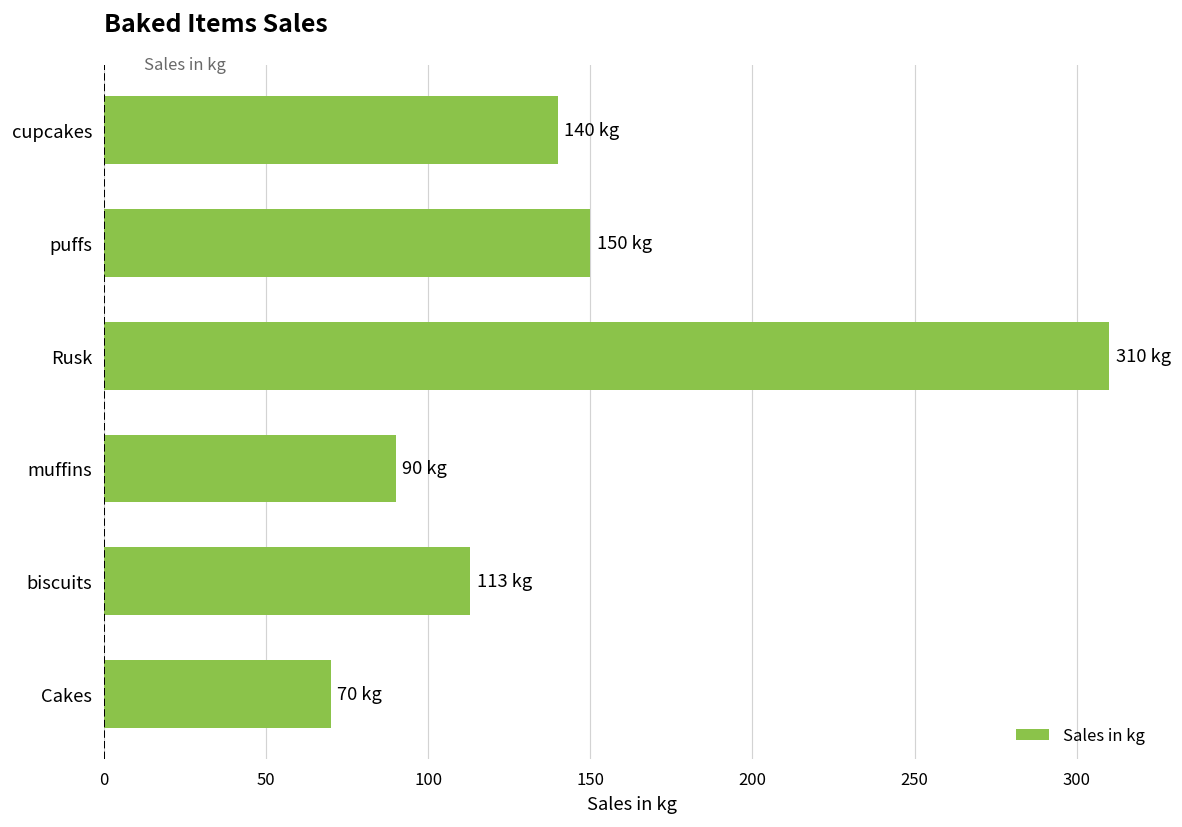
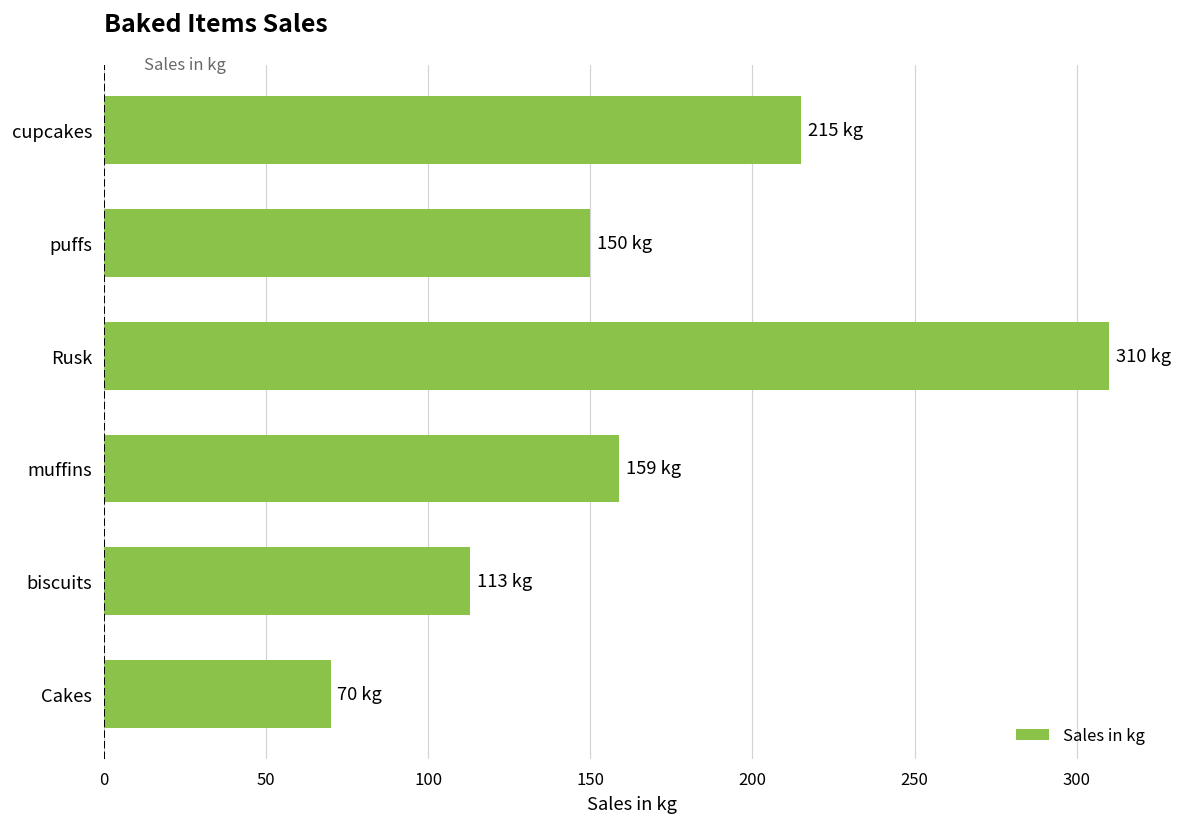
cupcakes: 140 -> 215
muffins: 90 -> 159
